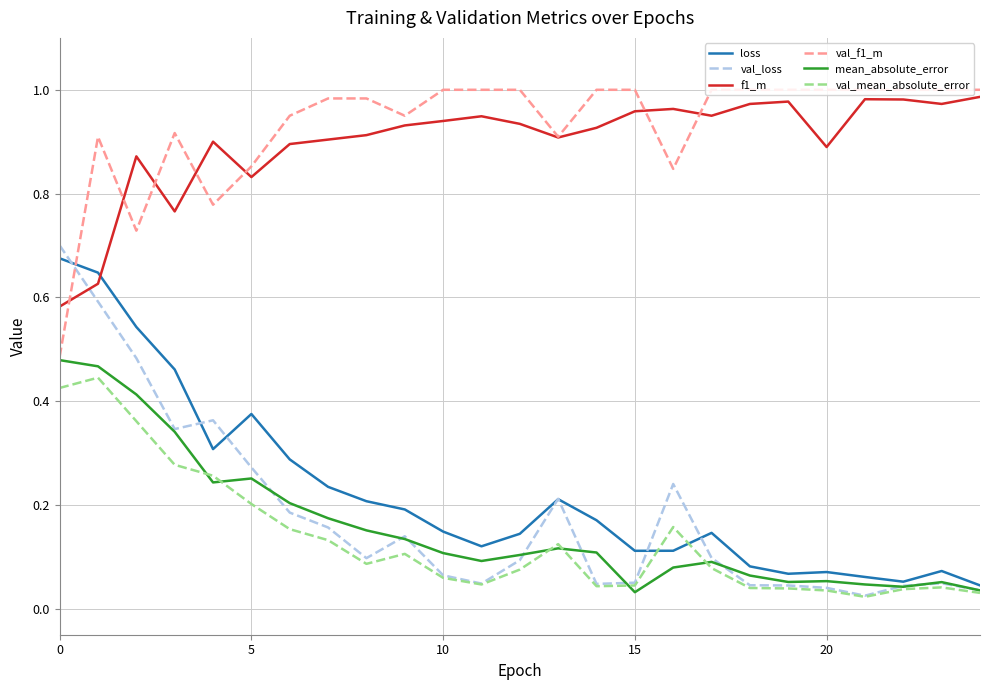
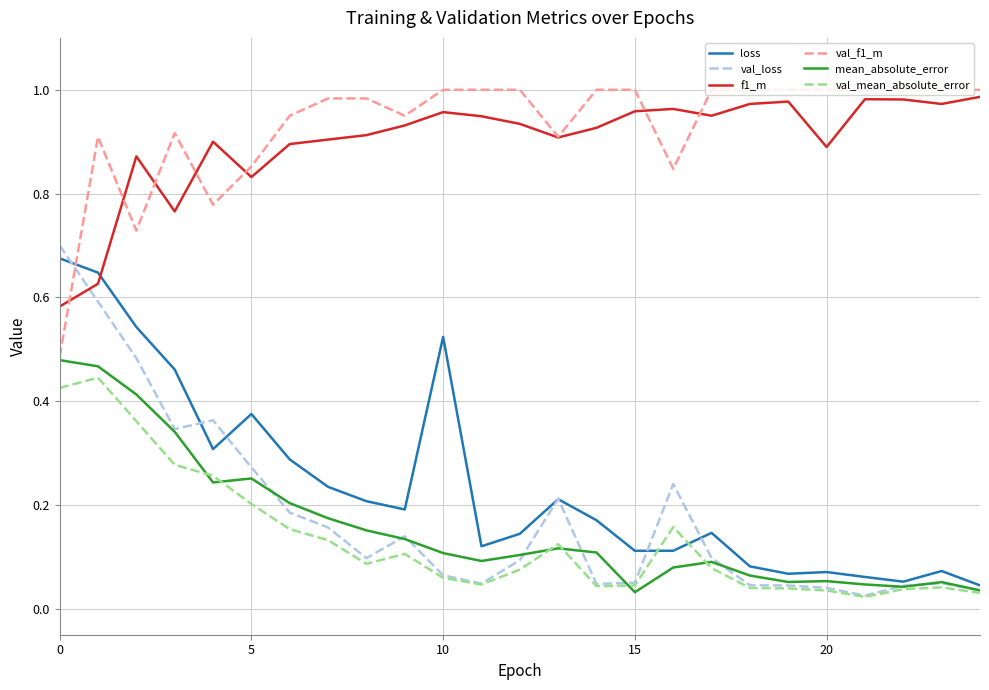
loss, 10: 0.15 -> 0.52
f1_m, 10: 0.94 -> 0.96
